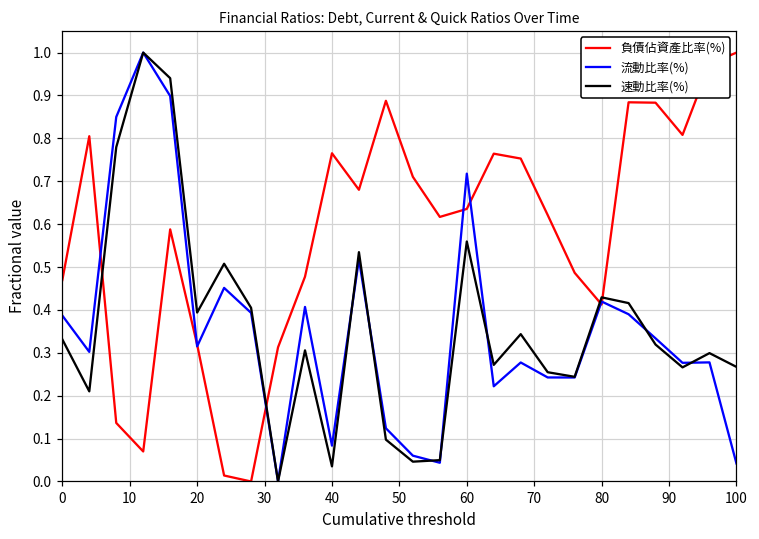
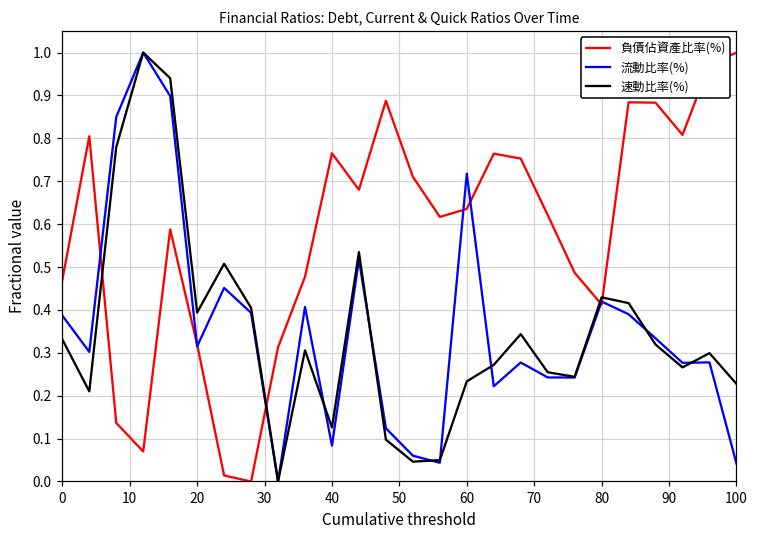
速動比率(%), 40: 0.04 -> 0.13
速動比率(%), 60: 0.56 -> 0.23
速動比率(%), 100: 0.27 -> 0.23
